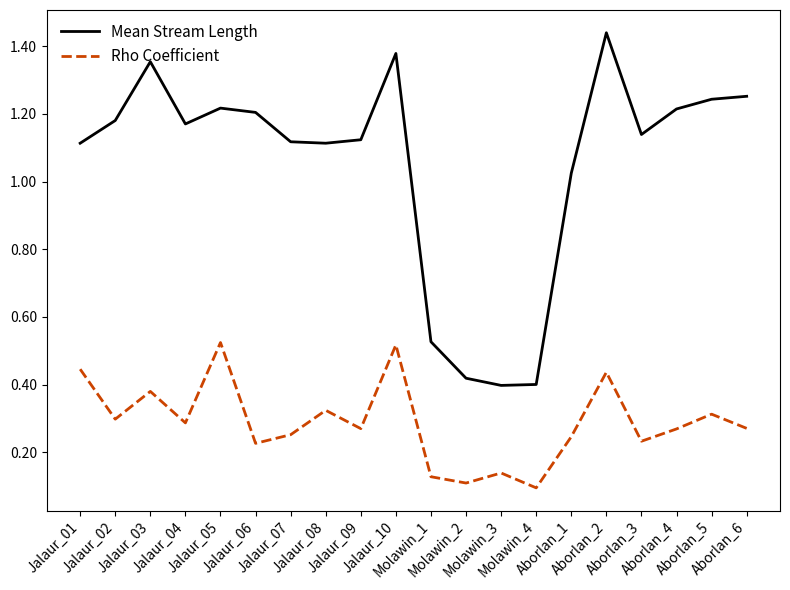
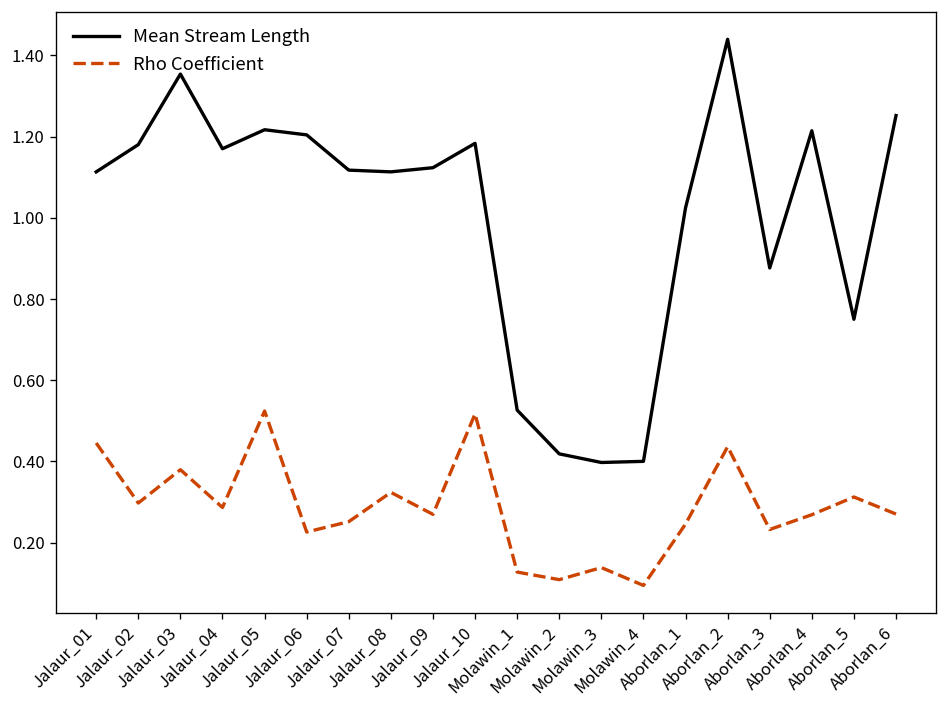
Mean Stream Length, Jalaur_10: 1.38 -> 1.18
Mean Stream Length, Aborlan_3: 1.14 -> 0.88
Mean Stream Length, Aborlan_5: 1.24 -> 0.75
